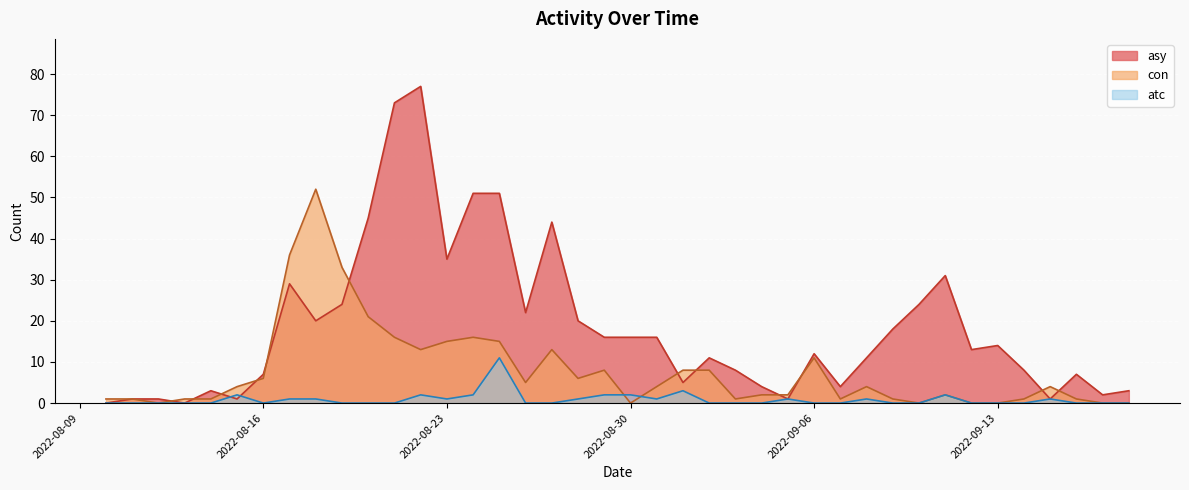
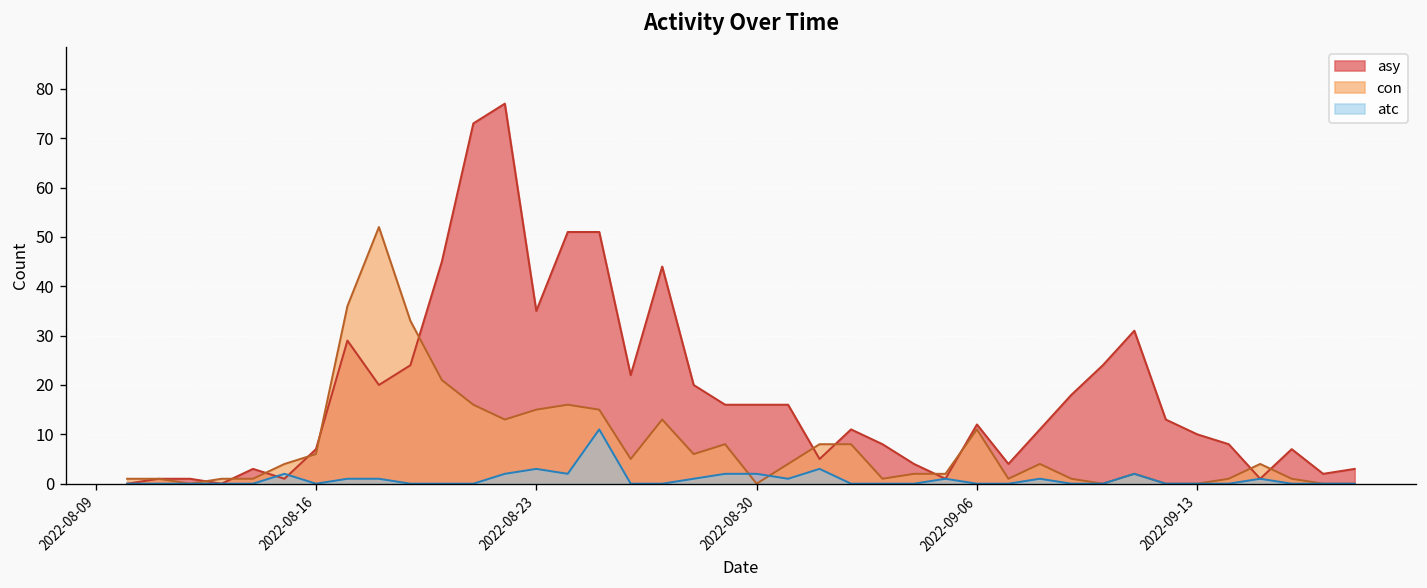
atc, 2022-08-23: 1 -> 3
asy, 2022-09-13: 14 -> 10
